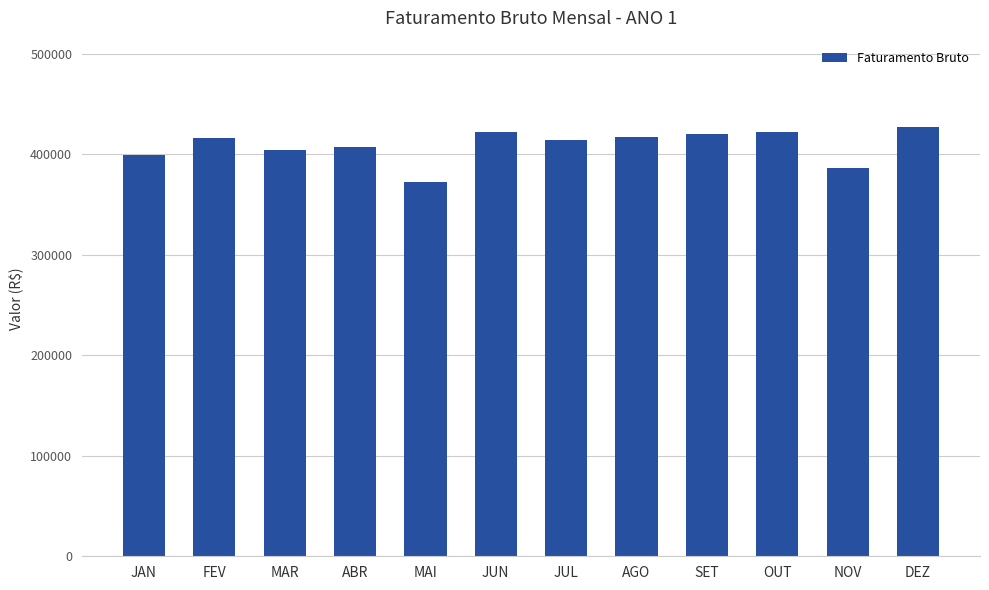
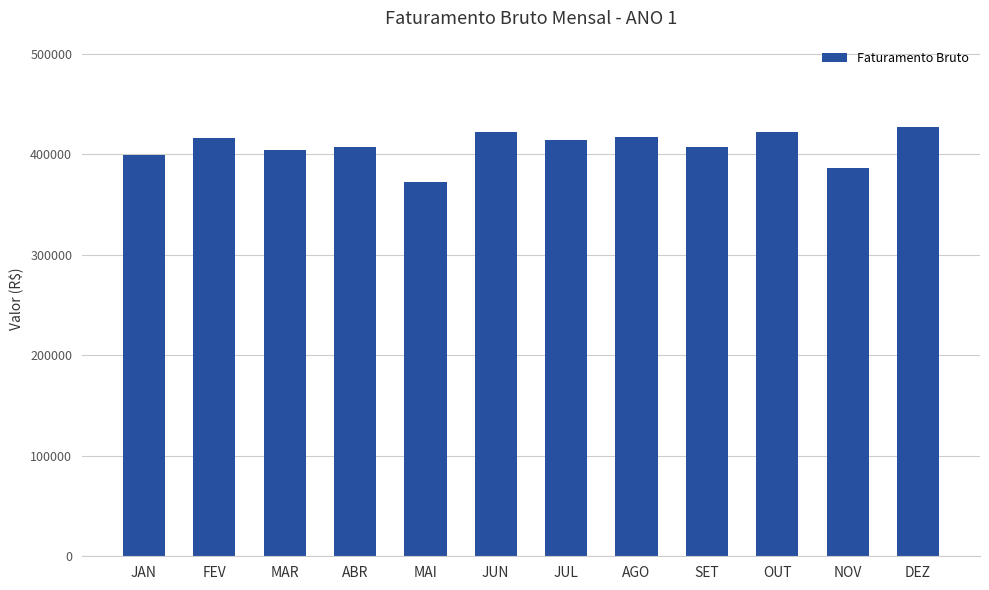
SET: 420000 -> 407000
